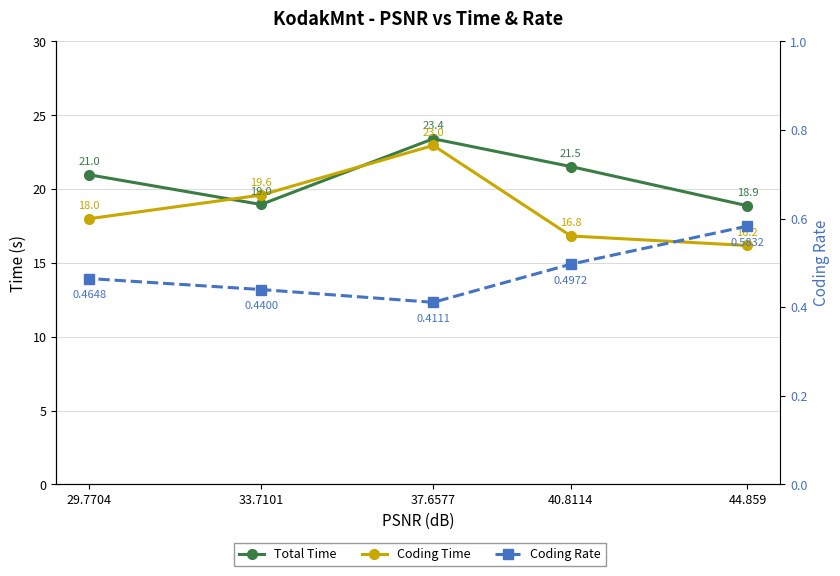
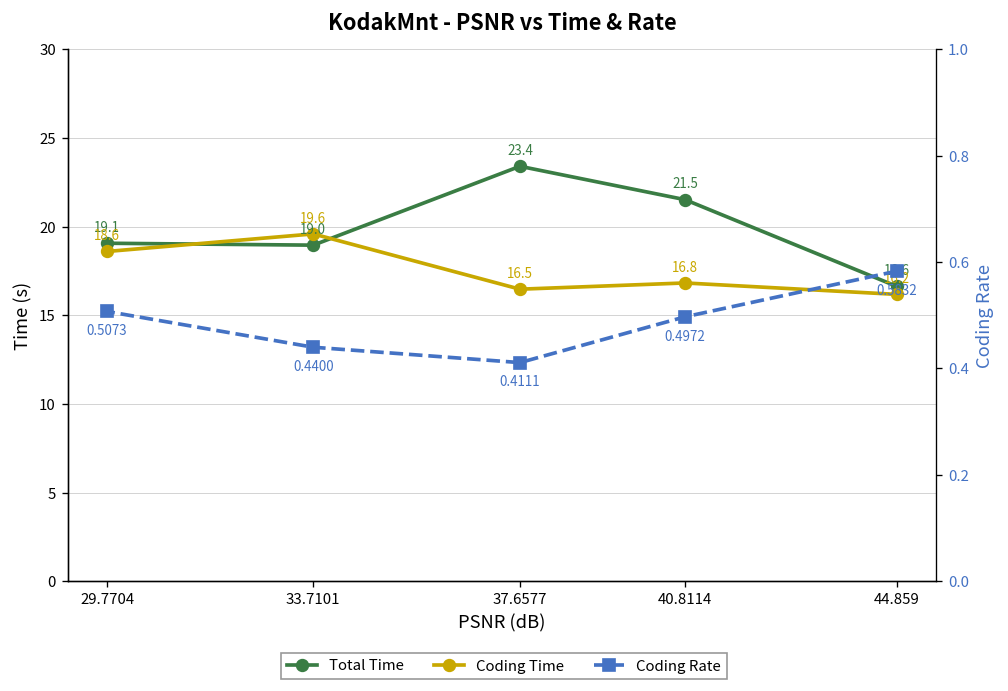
Total Time, 29.7704: 21.0 -> 19.1
Coding Time, 29.7704: 18.0 -> 18.6
Coding Time, 37.6577: 23.0 -> 16.5
Total Time, 44.859: 18.9 -> 16.6
Coding Rate, 29.7704: 0.4648 -> 0.5073
